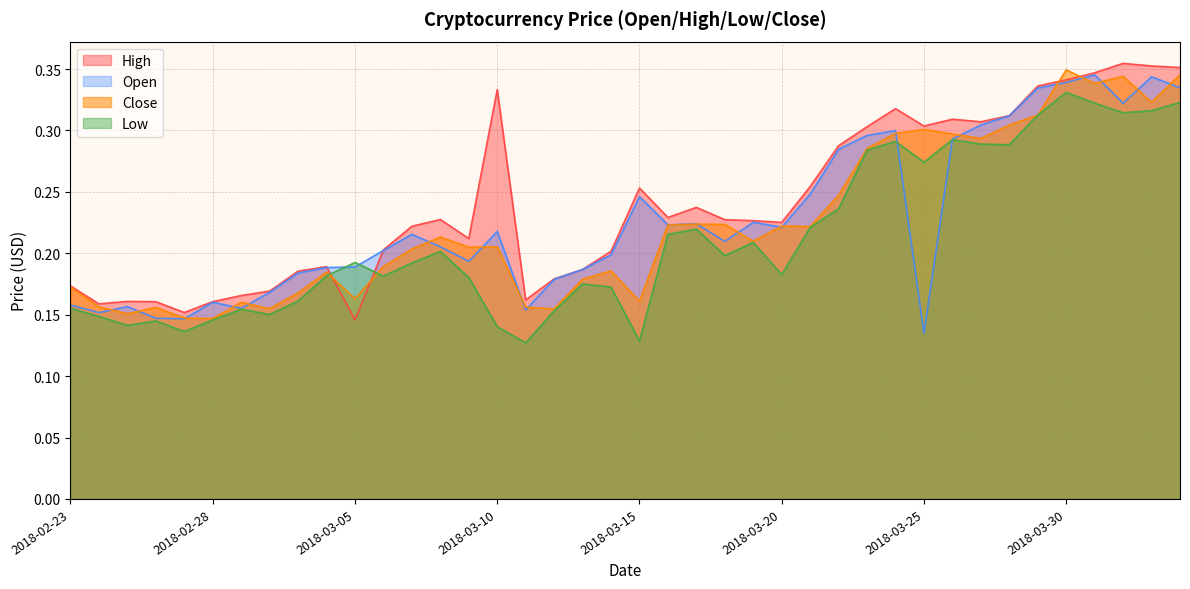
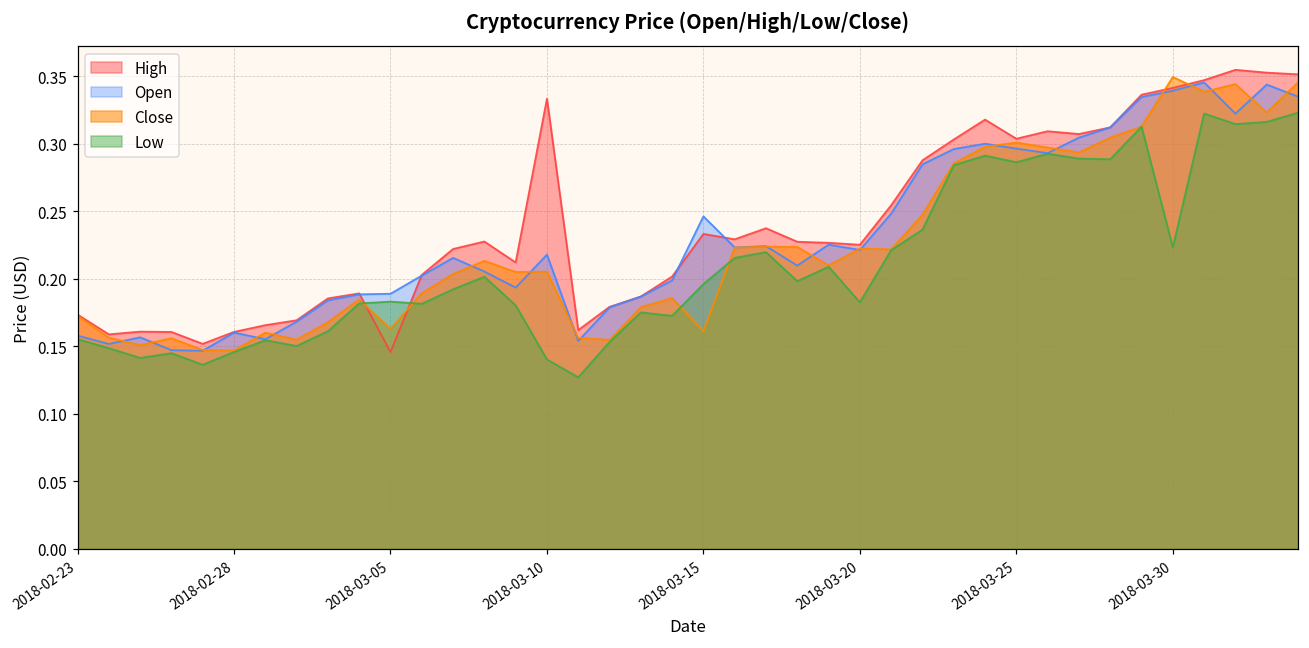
Low, 2018-03-05: 0.193 -> 0.183
High, 2018-03-15: 0.253 -> 0.233
Low, 2018-03-15: 0.129 -> 0.196
Open, 2018-03-25: 0.135 -> 0.296
Low, 2018-03-25: 0.274 -> 0.286
Low, 2018-03-30: 0.331 -> 0.223
